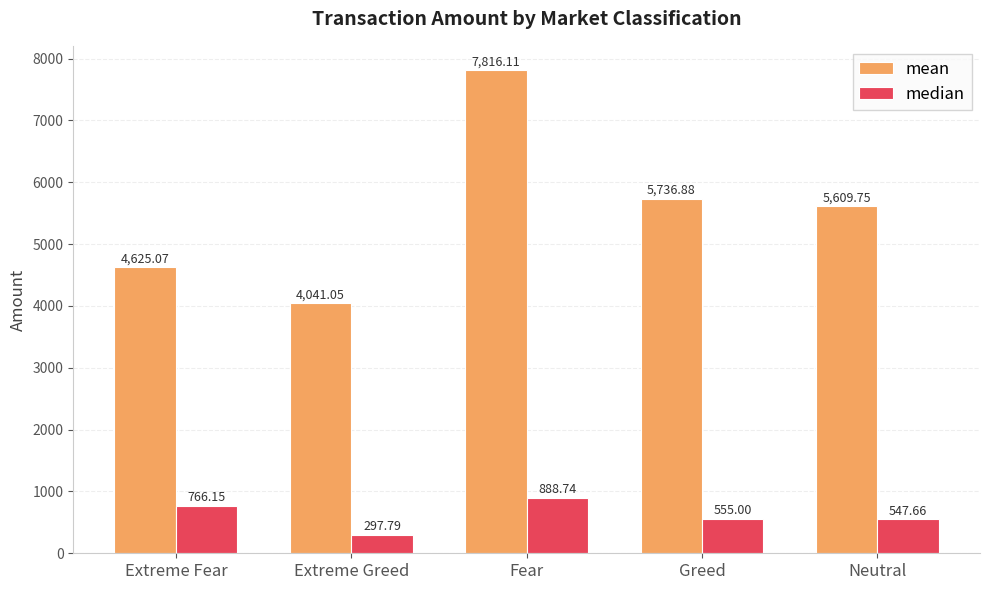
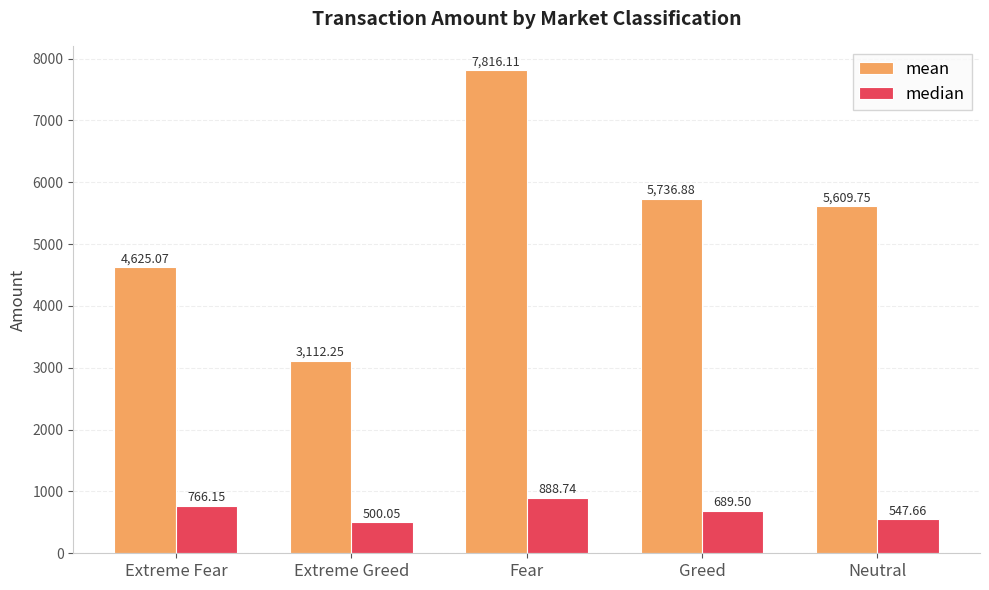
mean, Extreme Greed: 4,041.05 -> 3,112.25
median, Extreme Greed: 297.79 -> 500.05
median, Greed: 555.00 -> 689.50
